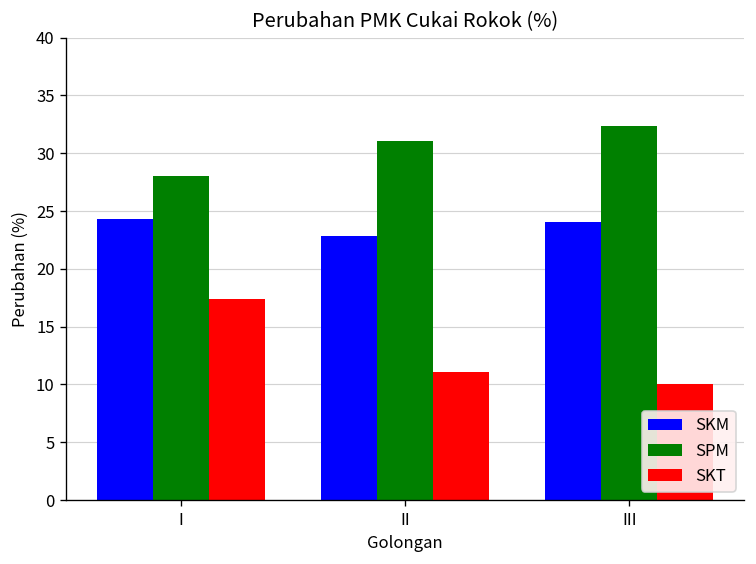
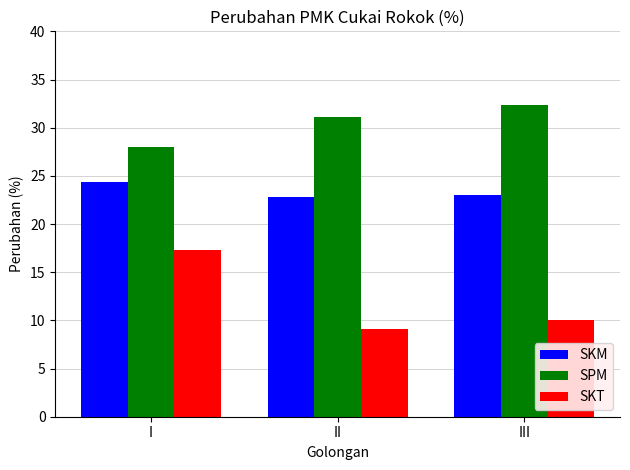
SKT, II: 11 -> 9
SKM, III: 24 -> 23
